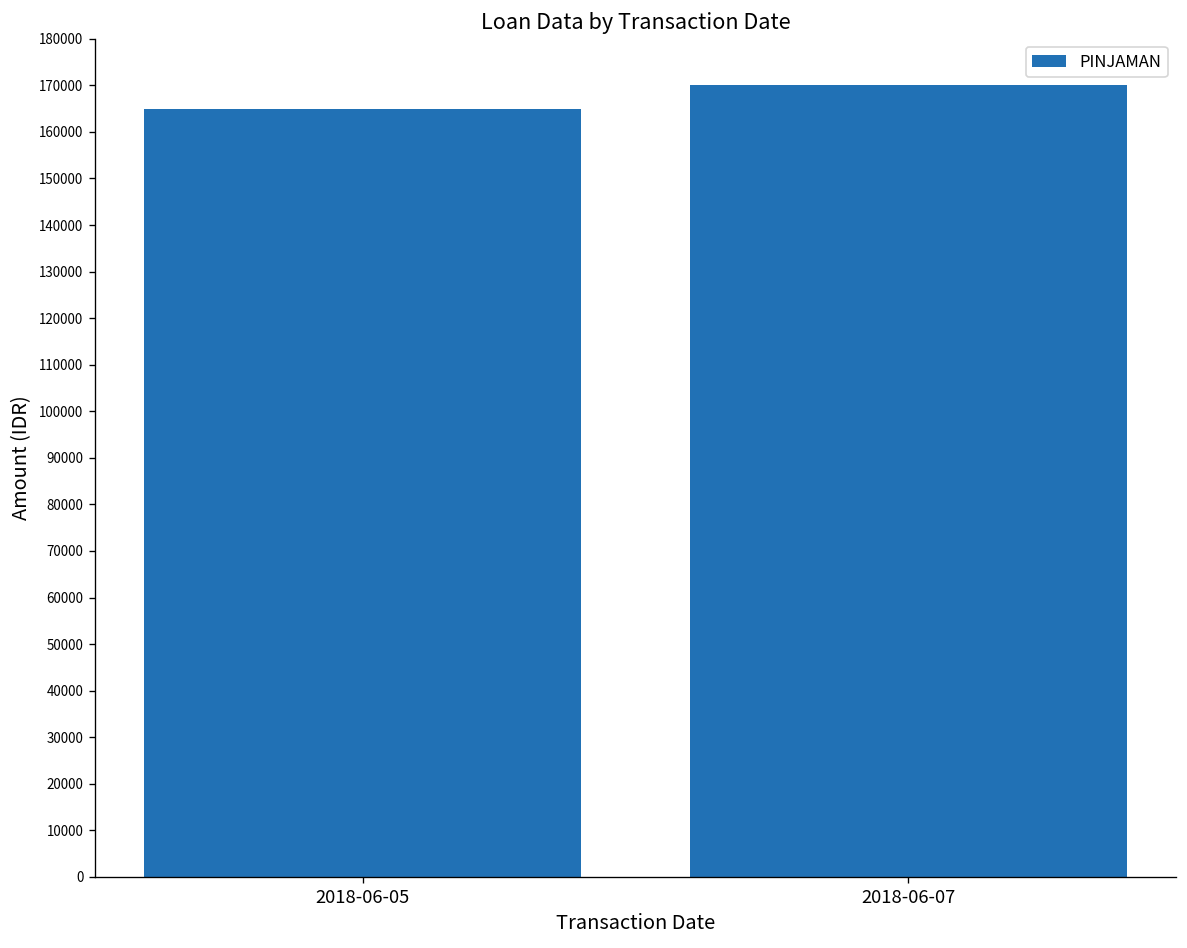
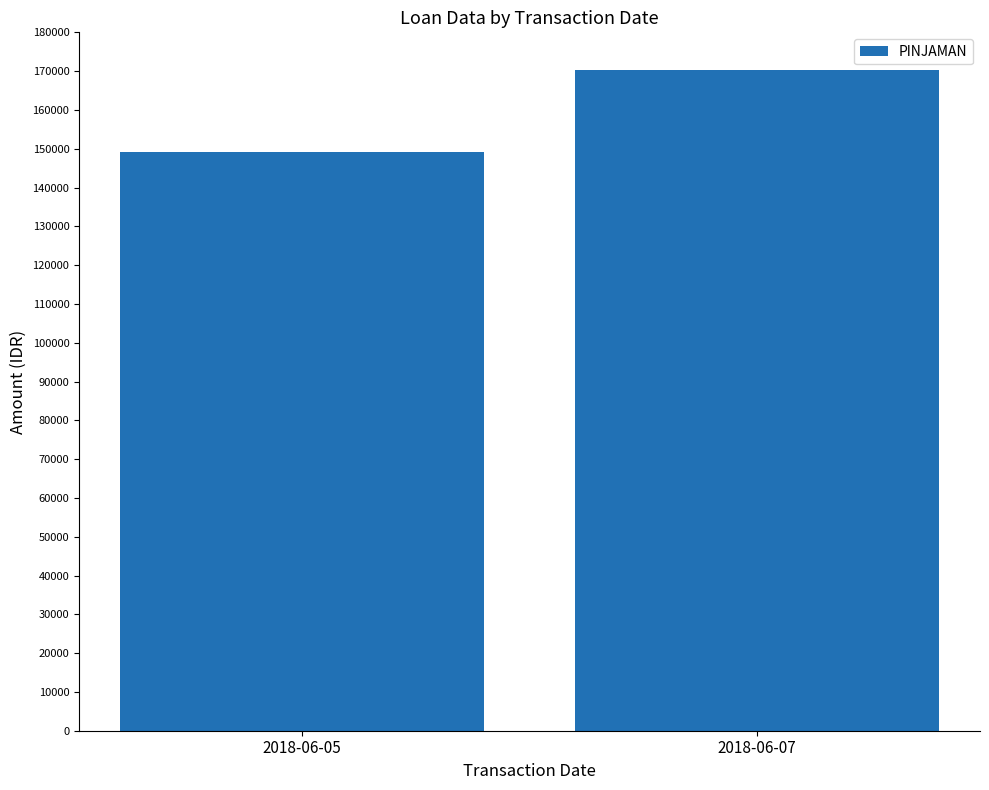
2018-06-05: 165000 -> 149000
